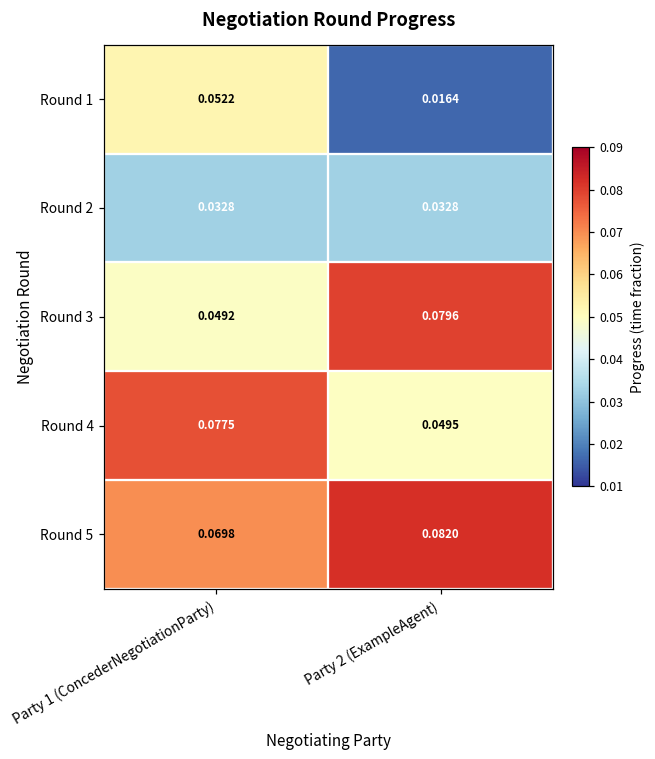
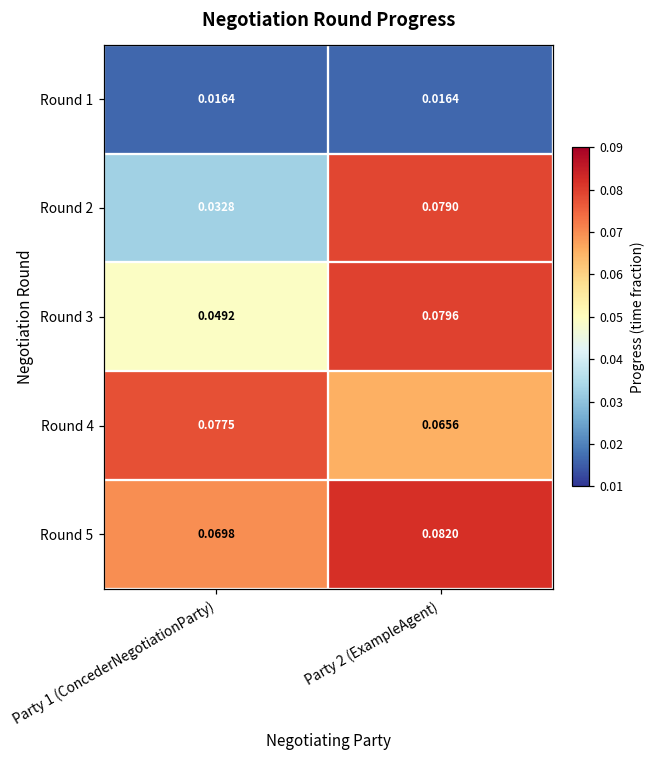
Round 1, Party 1 (ConcederNegotiationParty): 0.0522 -> 0.0164
Round 2, Party 2 (ExampleAgent): 0.0328 -> 0.0790
Round 4, Party 2 (ExampleAgent): 0.0495 -> 0.0656
